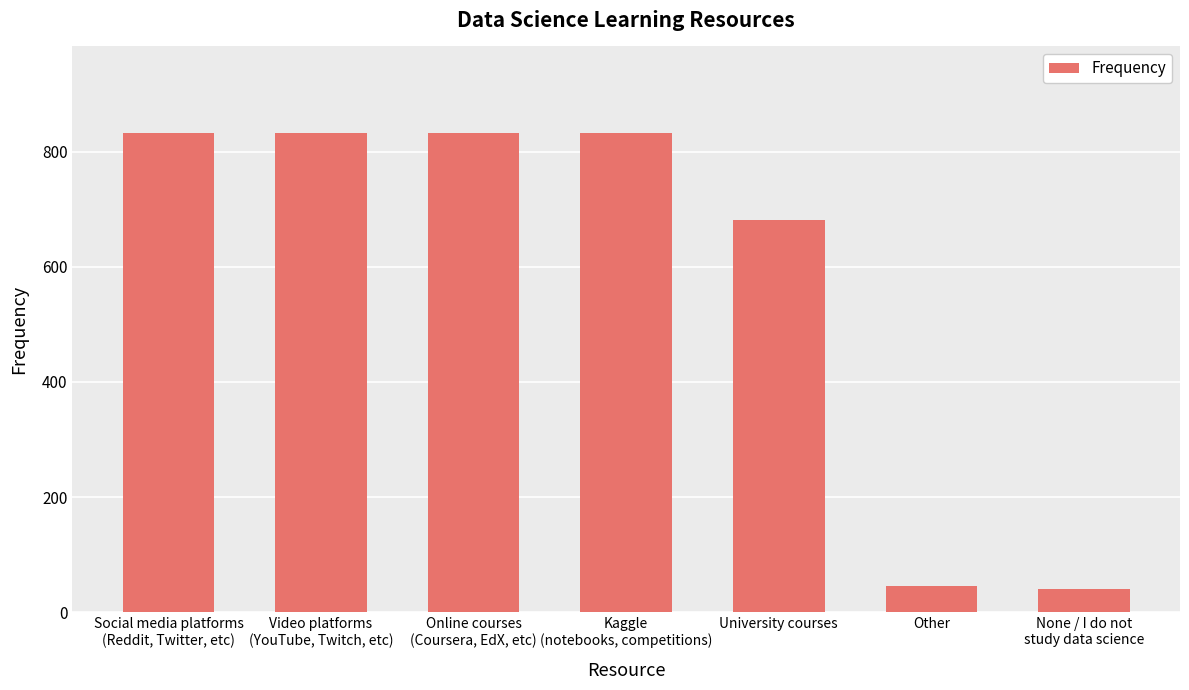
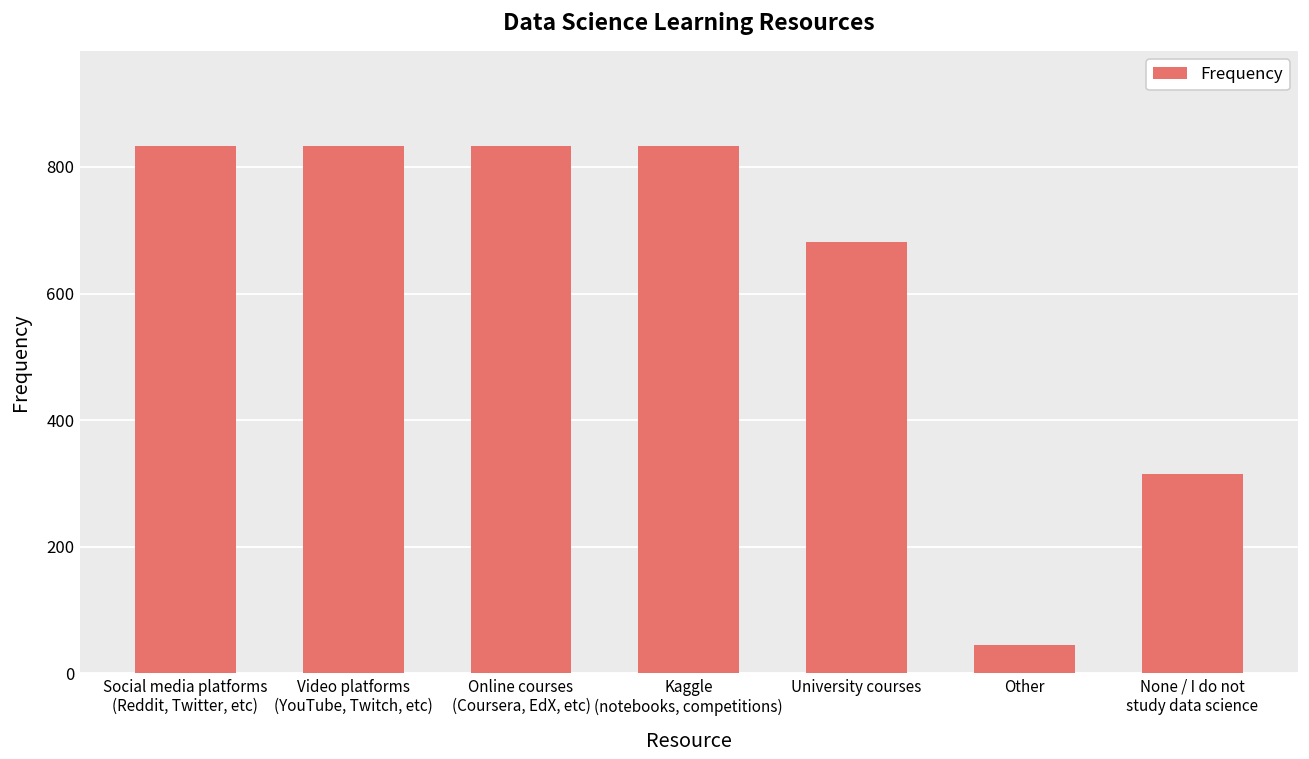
None / I do not study data science: 40 -> 320
